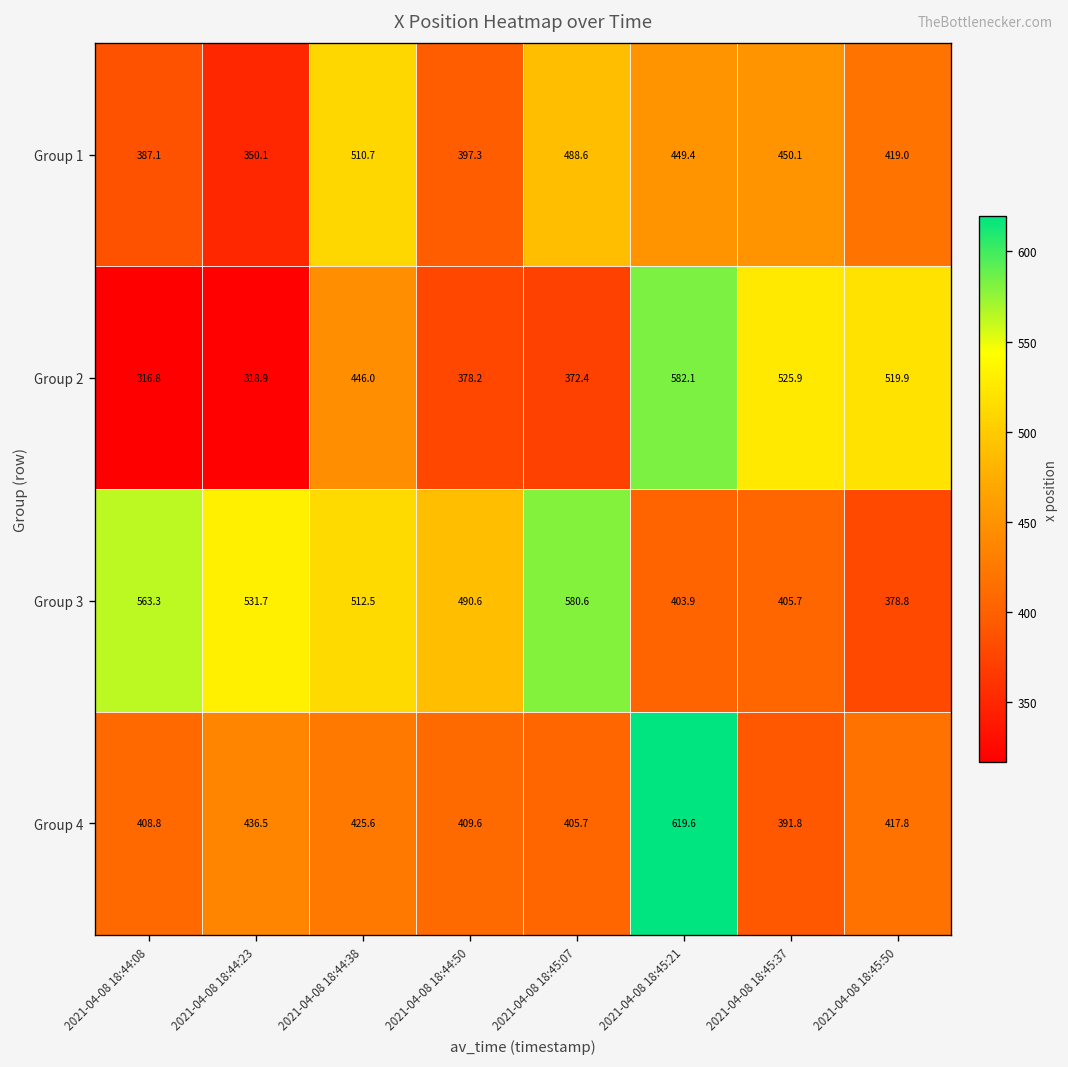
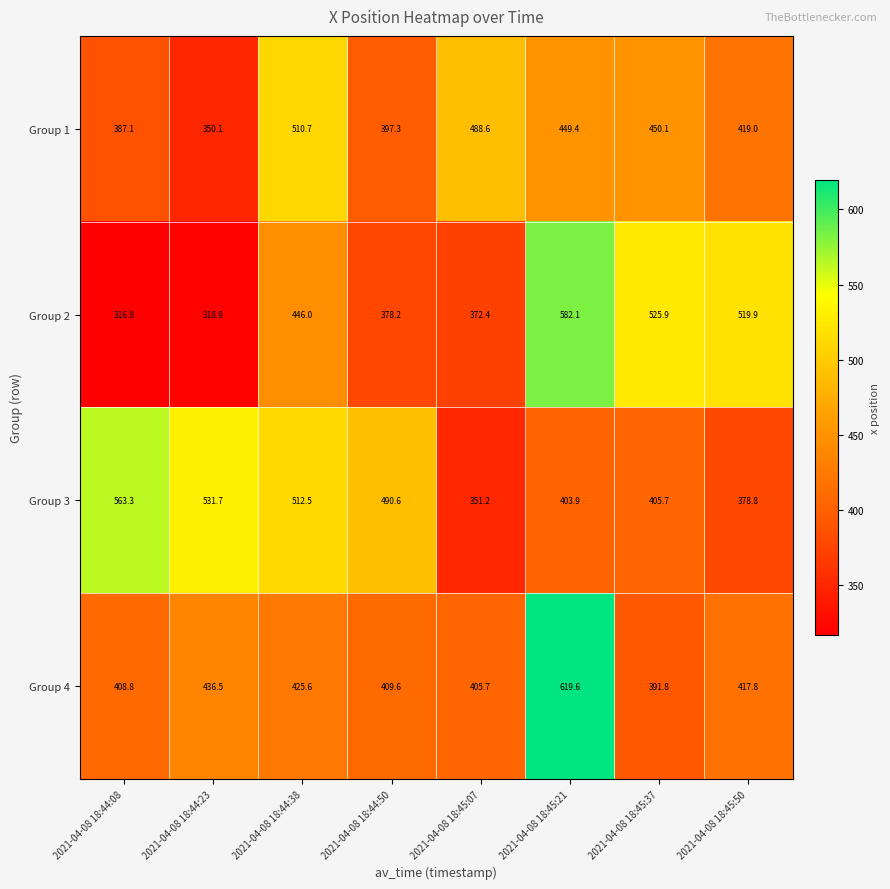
Group 3, 2021-04-08 18:45:07: 580.6 -> 351.2
